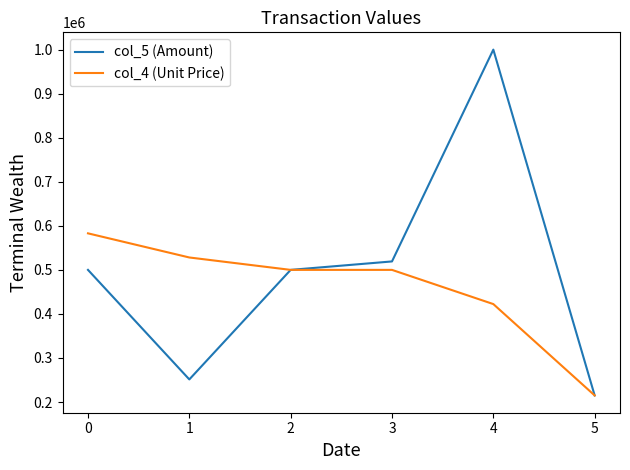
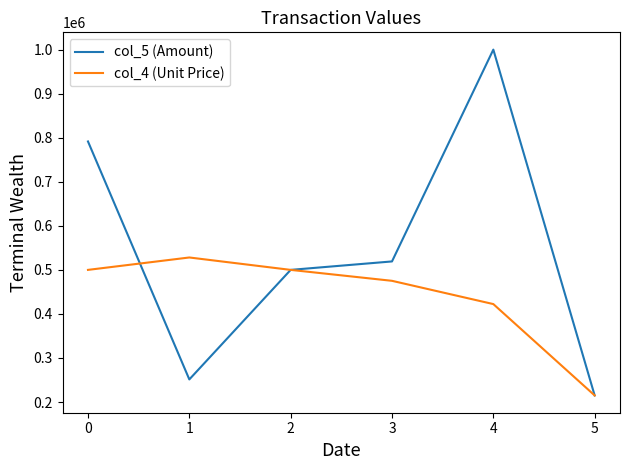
col_5 (Amount), 0: 500000 -> 790000
col_4 (Unit Price), 0: 580000 -> 500000
col_4 (Unit Price), 3: 500000 -> 480000
